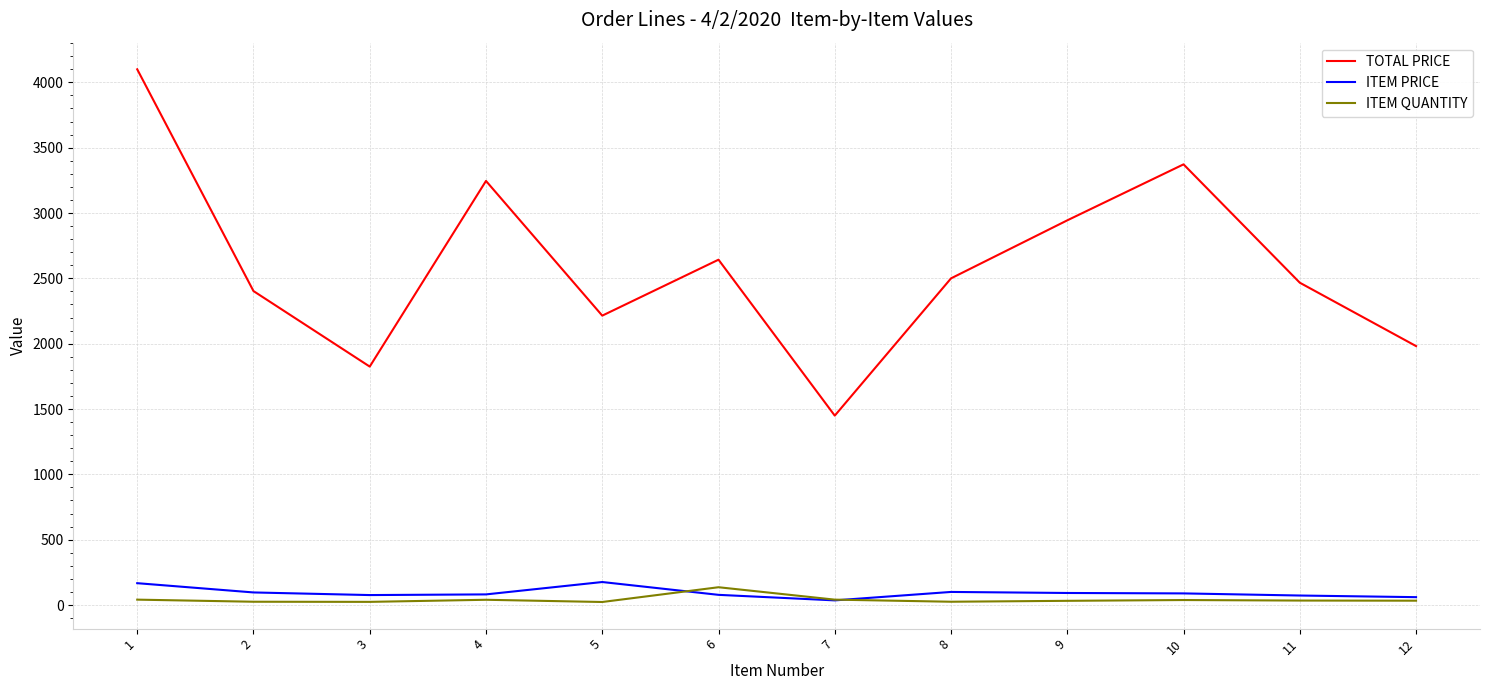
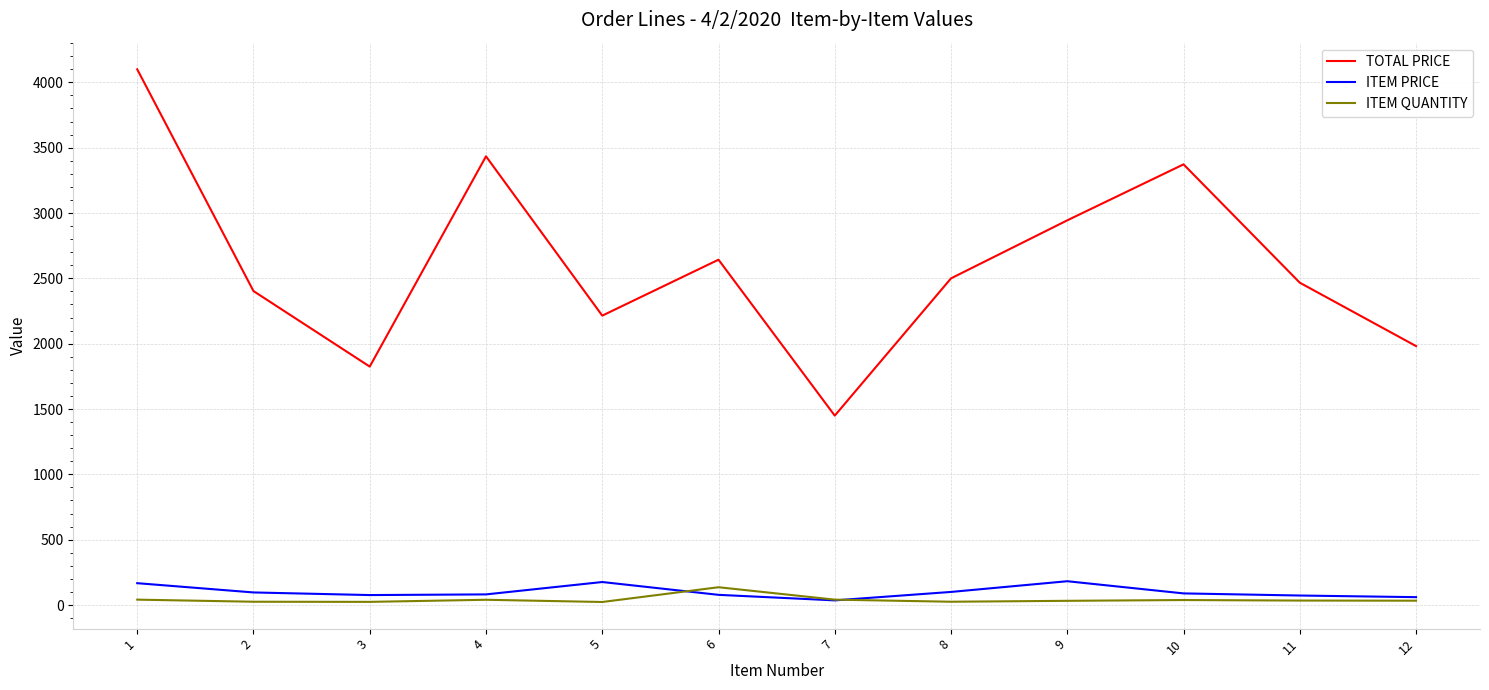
TOTAL PRICE, 4: 3250 -> 3430
ITEM PRICE, 9: 90 -> 180
